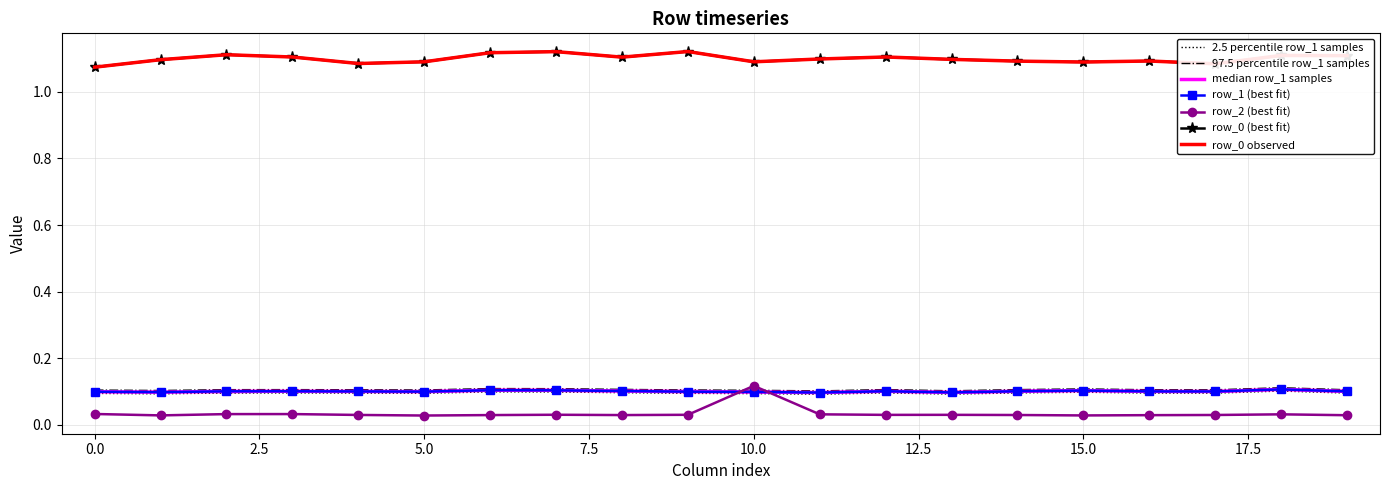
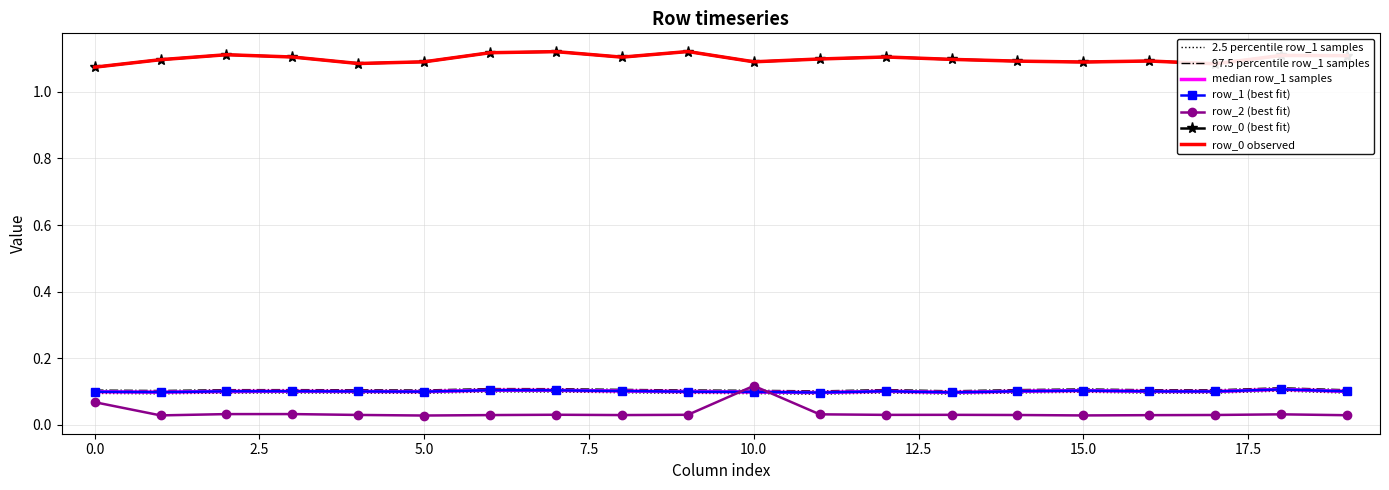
row_2 (best fit), 0.0: 0.03 -> 0.07
